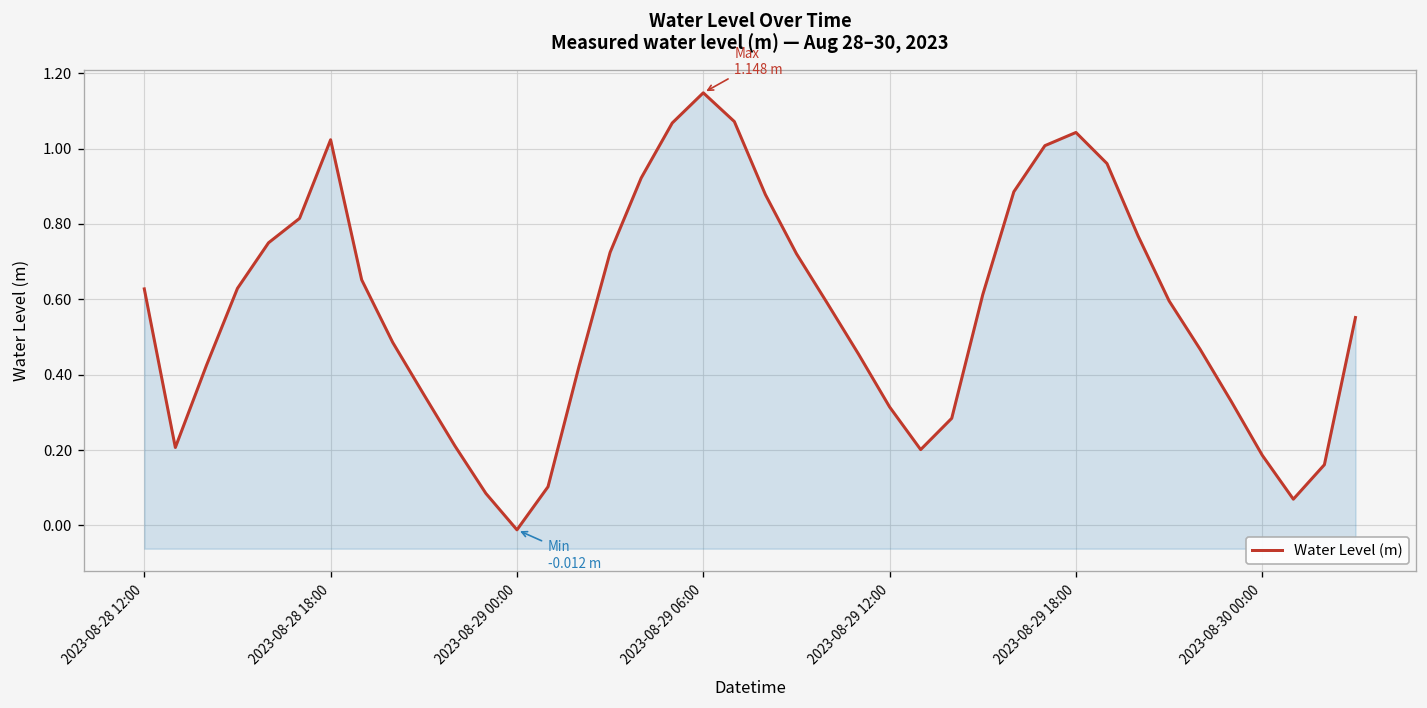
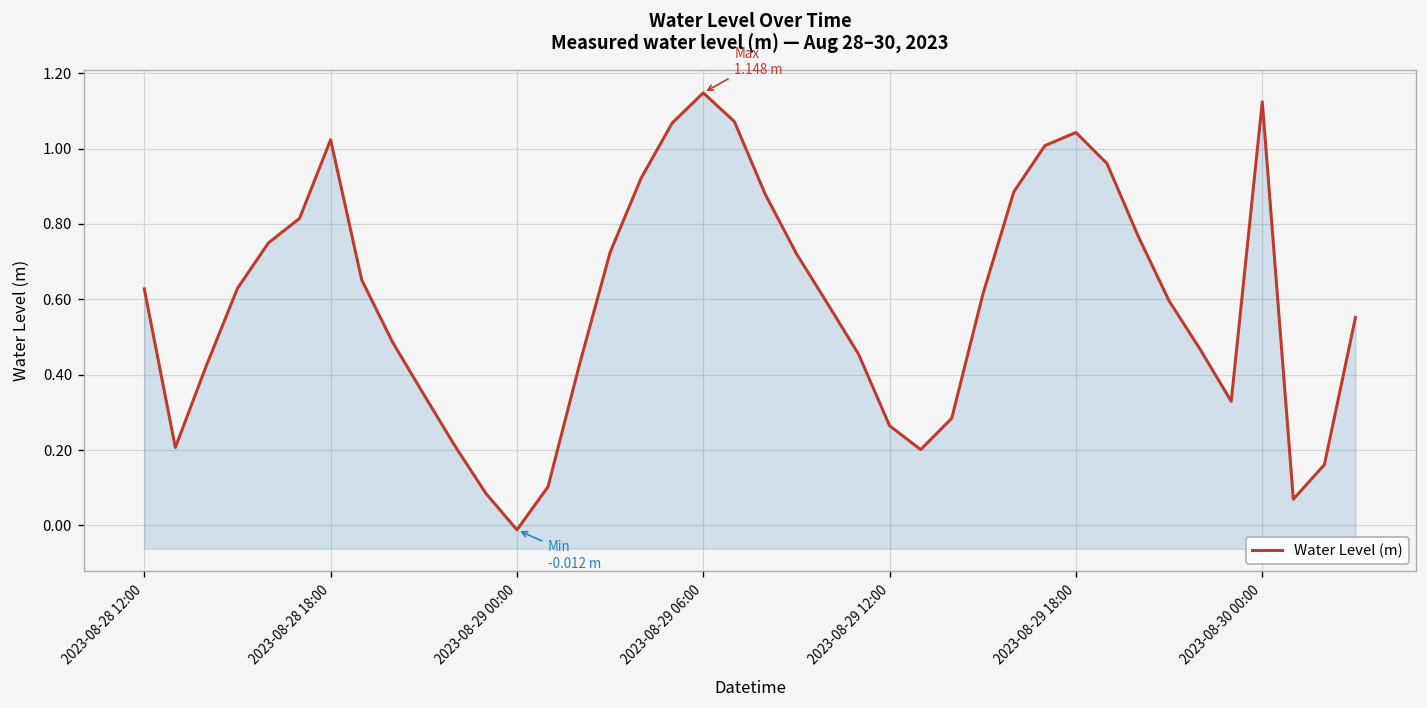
2023-08-29 12:00: 0.31 -> 0.26
2023-08-30 00:00: 0.19 -> 1.12
